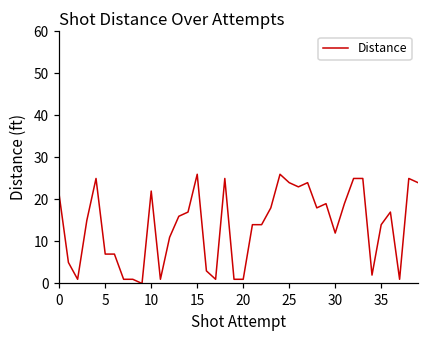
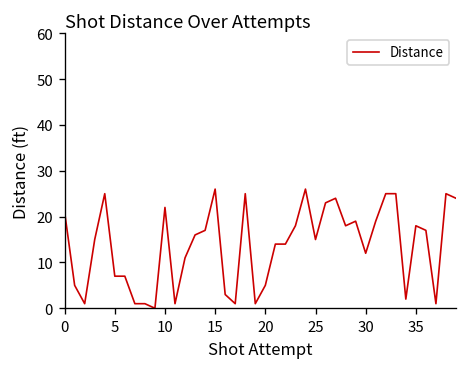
20: 1 -> 5
25: 24 -> 15
35: 14 -> 18
